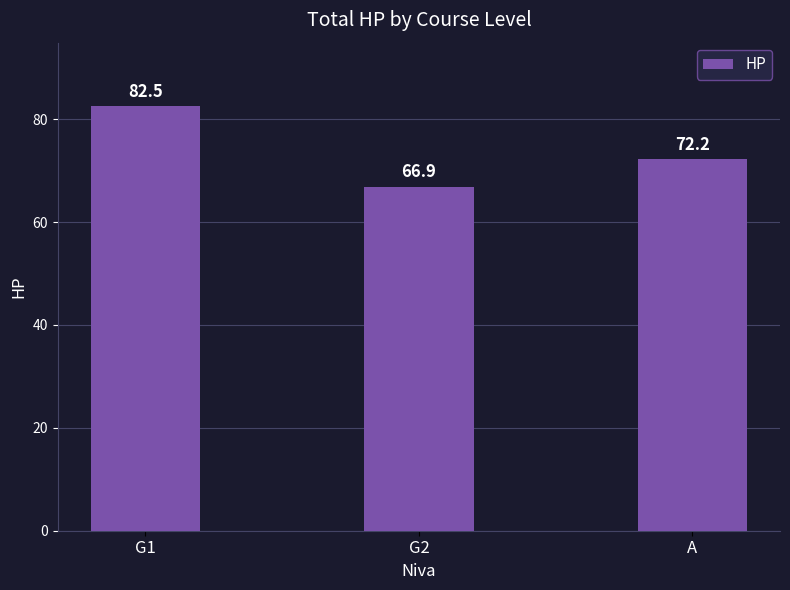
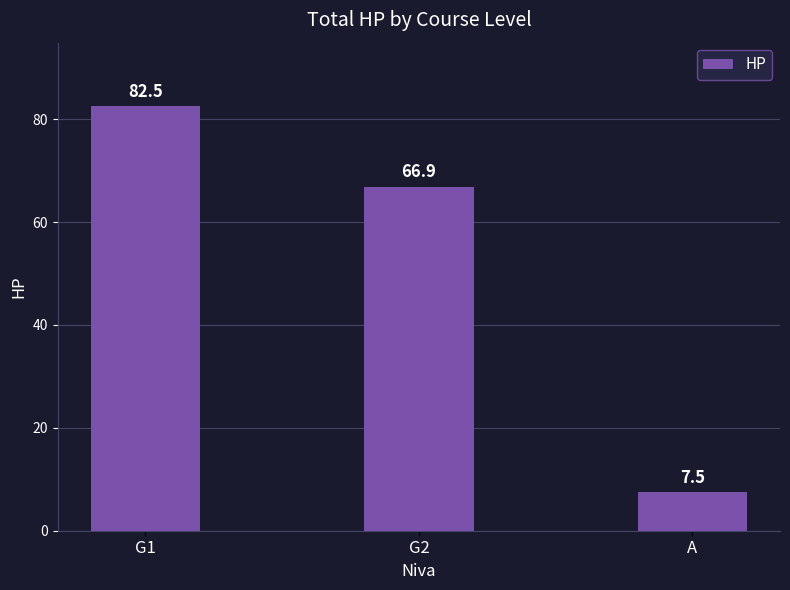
A: 72.2 -> 7.5
